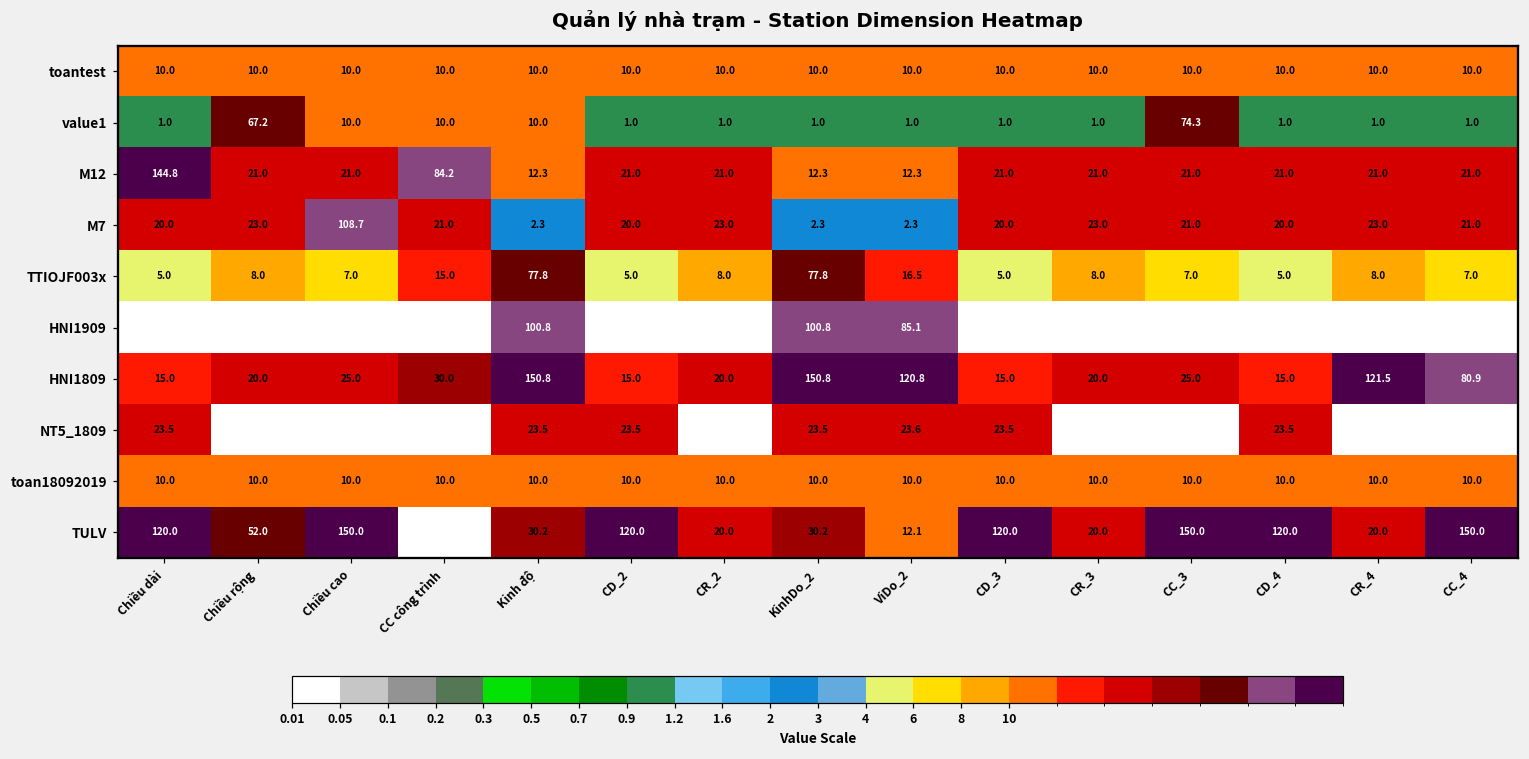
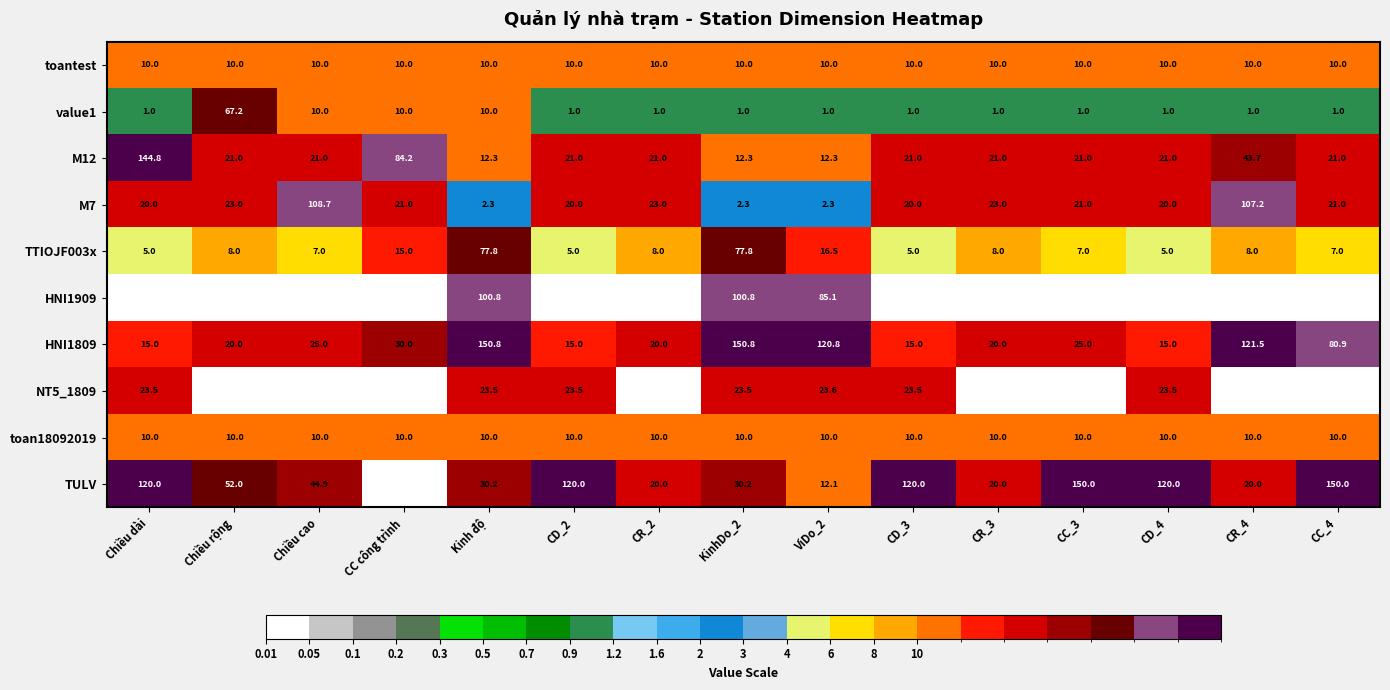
value1, CC_3: 74.3 -> 1.0
M12, CR_4: 21.0 -> 43.7
M7, CR_4: 23.0 -> 107.2
TULV, Chiều cao: 150.0 -> 44.9
